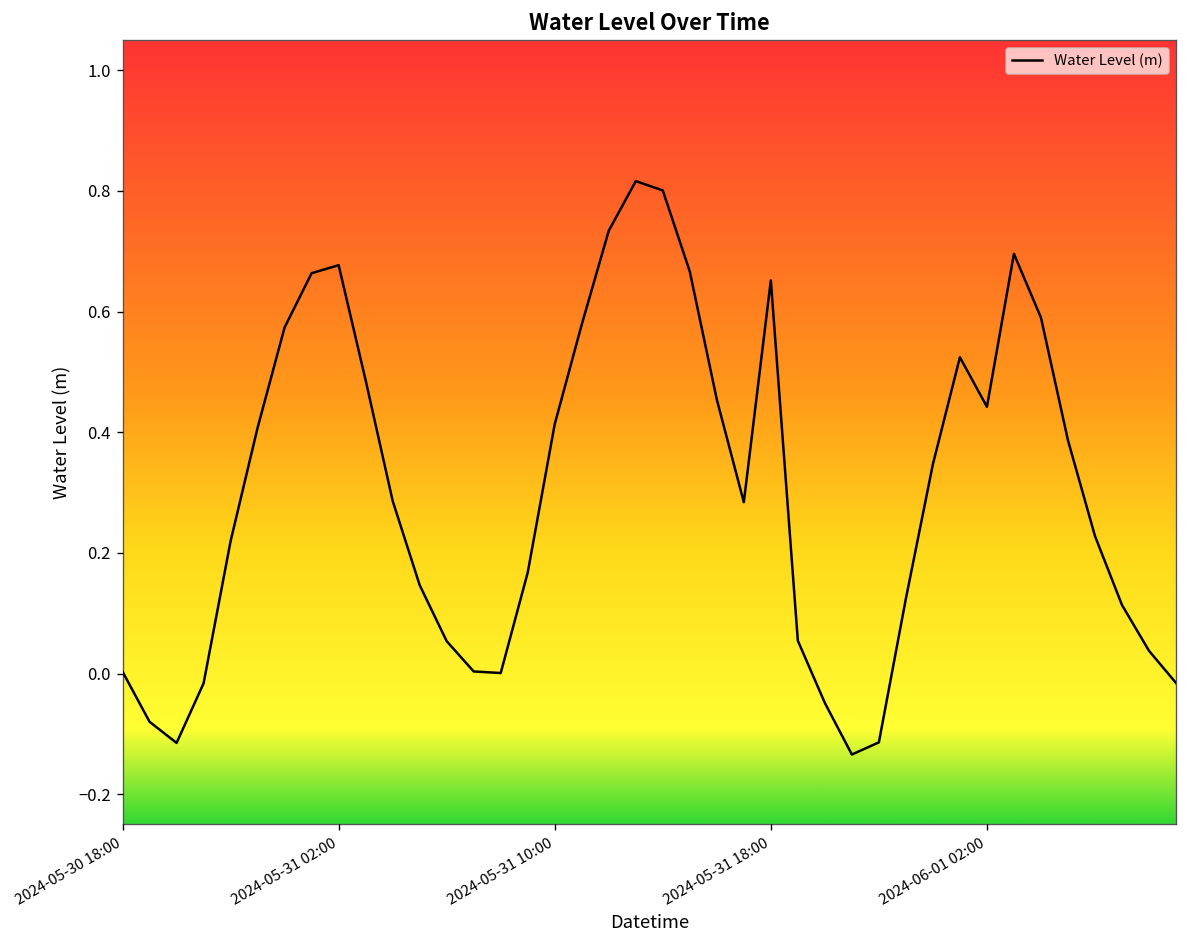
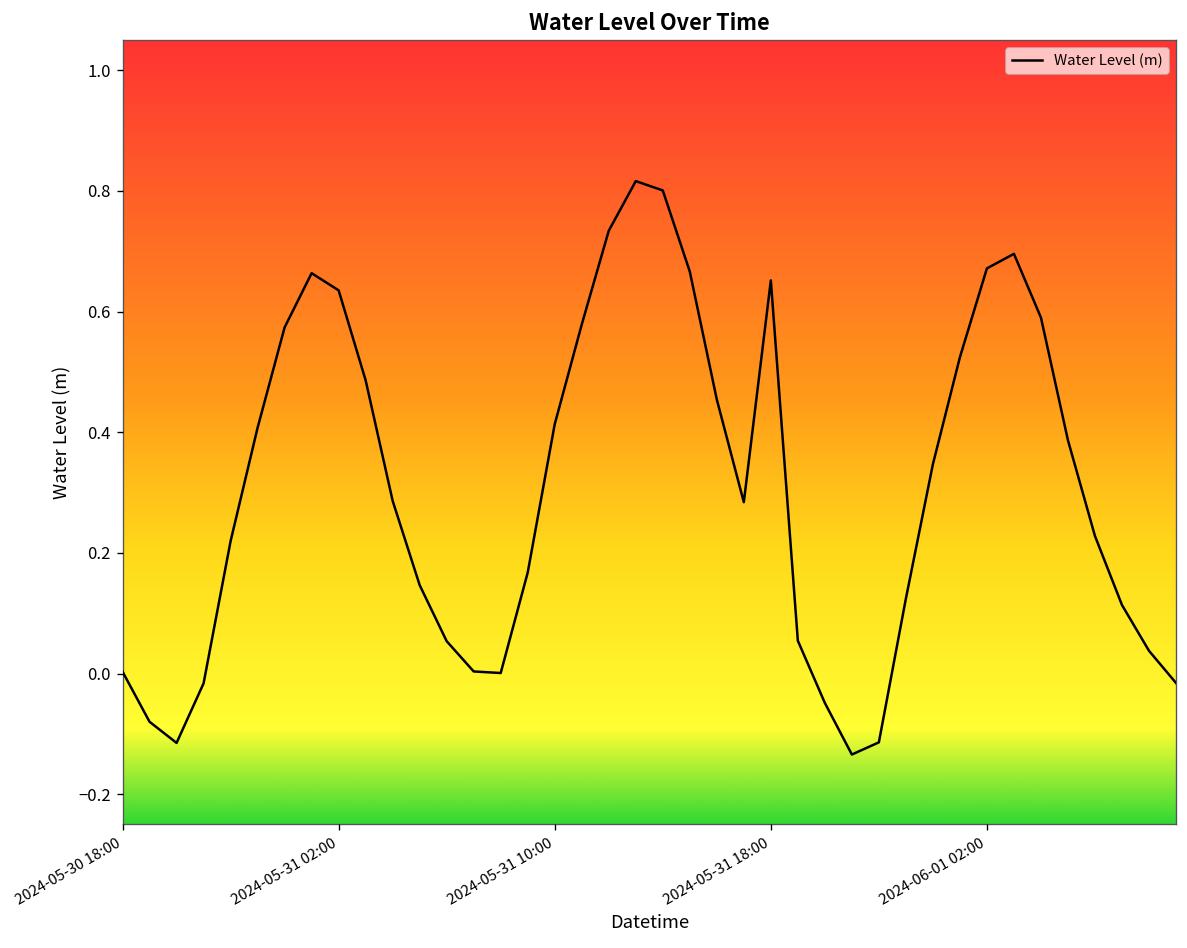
2024-05-31 02:00: 0.68 -> 0.64
2024-06-01 02:00: 0.44 -> 0.67
